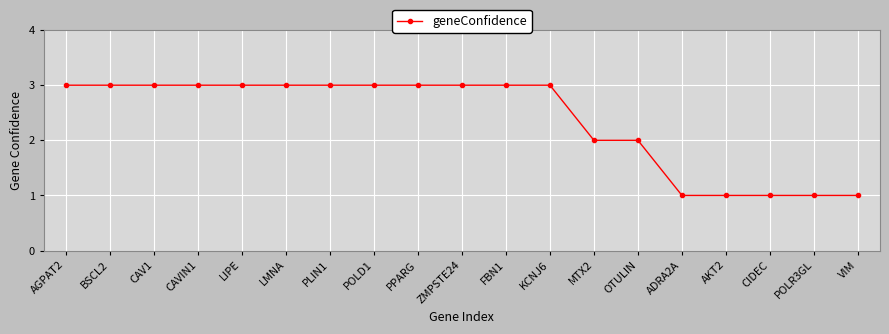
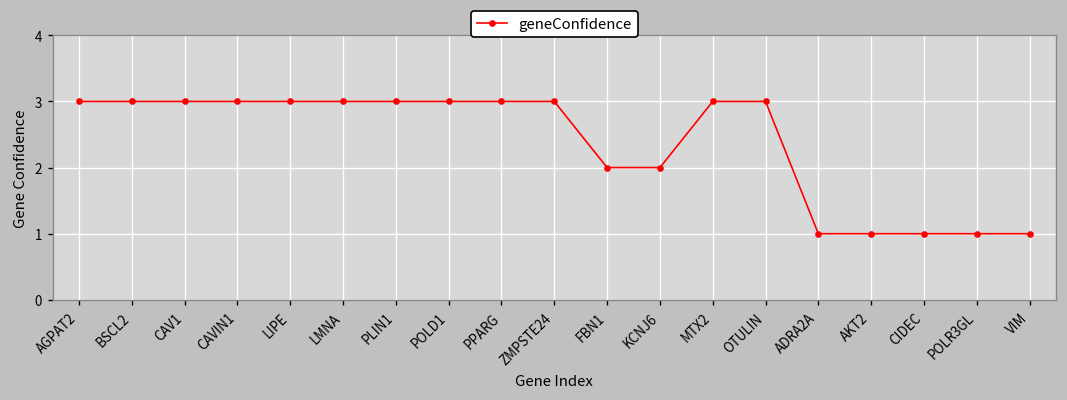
FBN1: 3 -> 2
KCNJ6: 3 -> 2
MTX2: 2 -> 3
OTULIN: 2 -> 3
